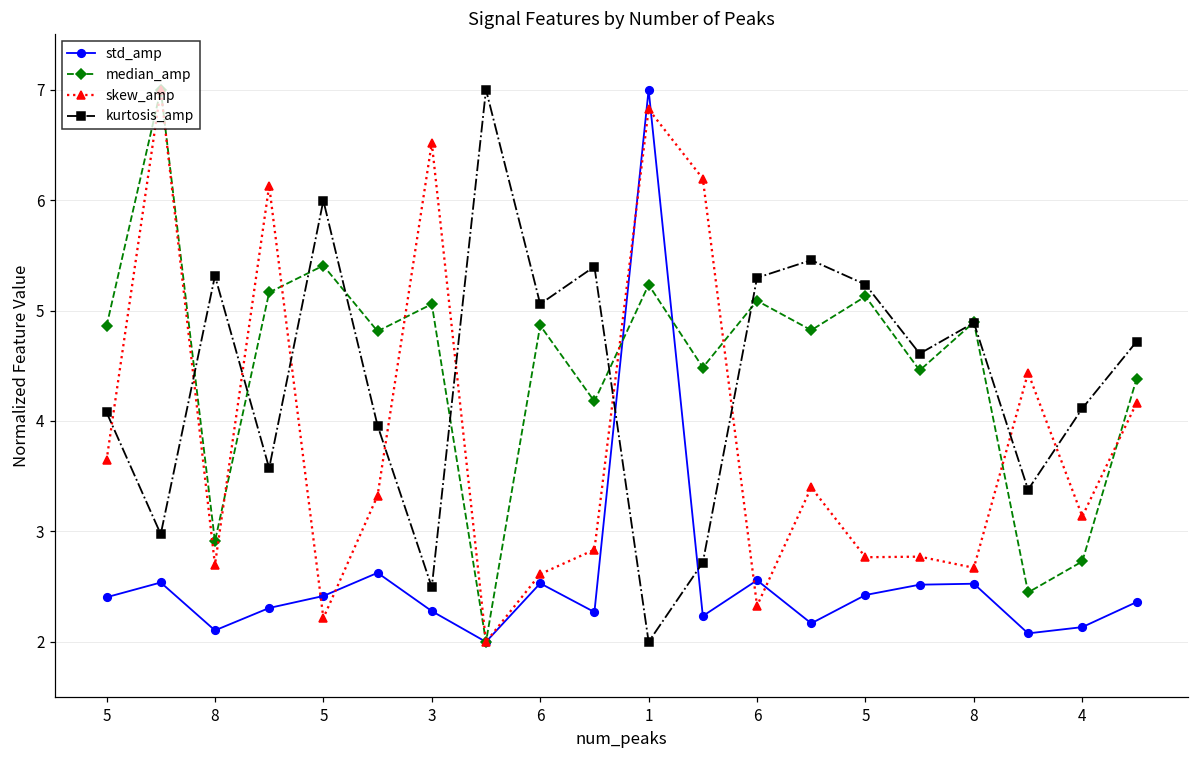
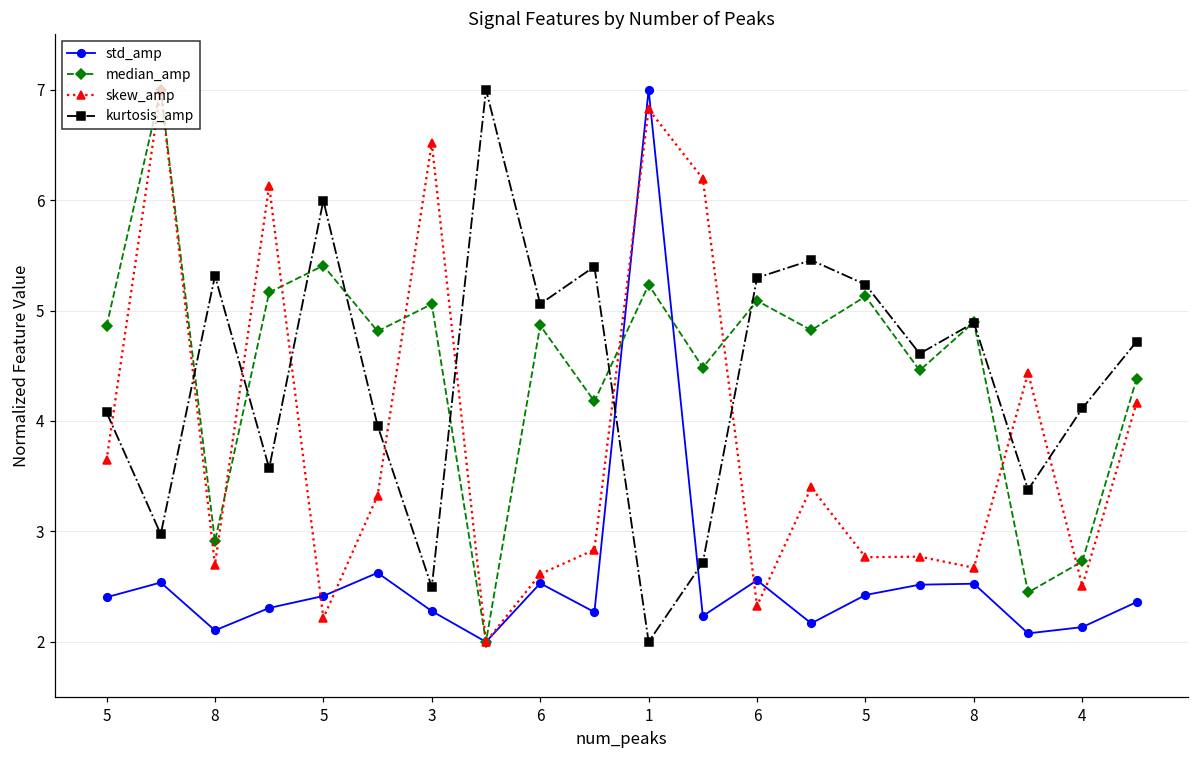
skew_amp, 4: 3.14 -> 2.51
